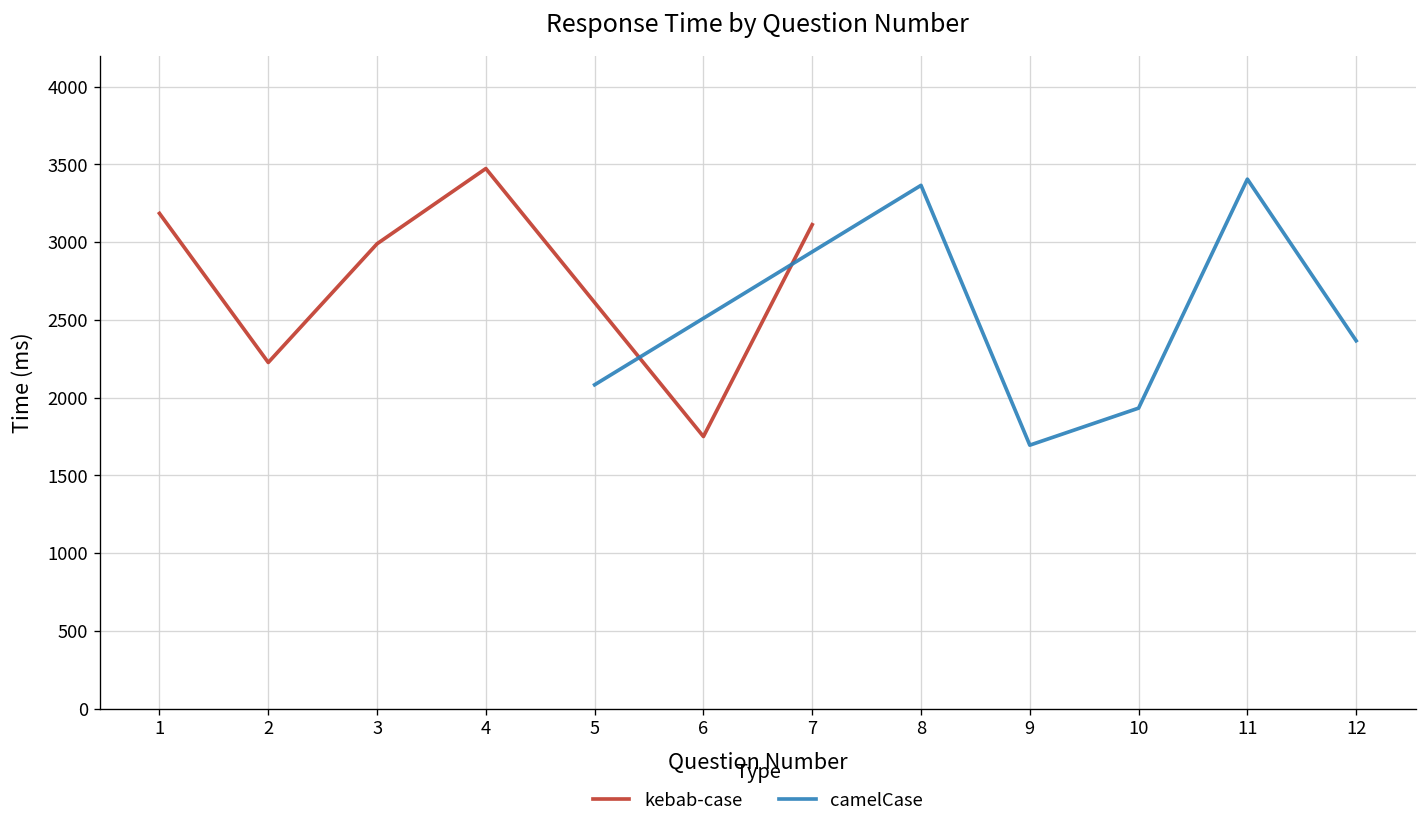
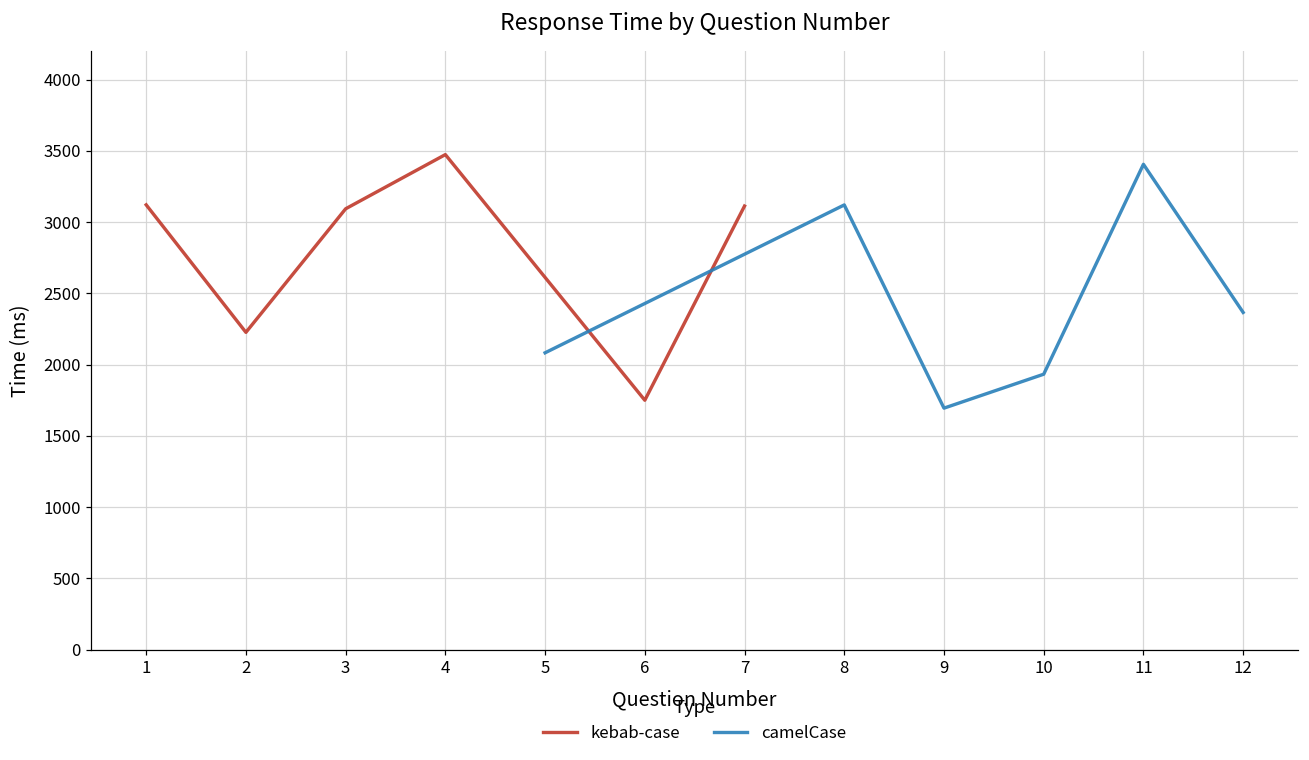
kebab-case, 1: 3190 -> 3120
kebab-case, 3: 2990 -> 3090
camelCase, 8: 3370 -> 3120
